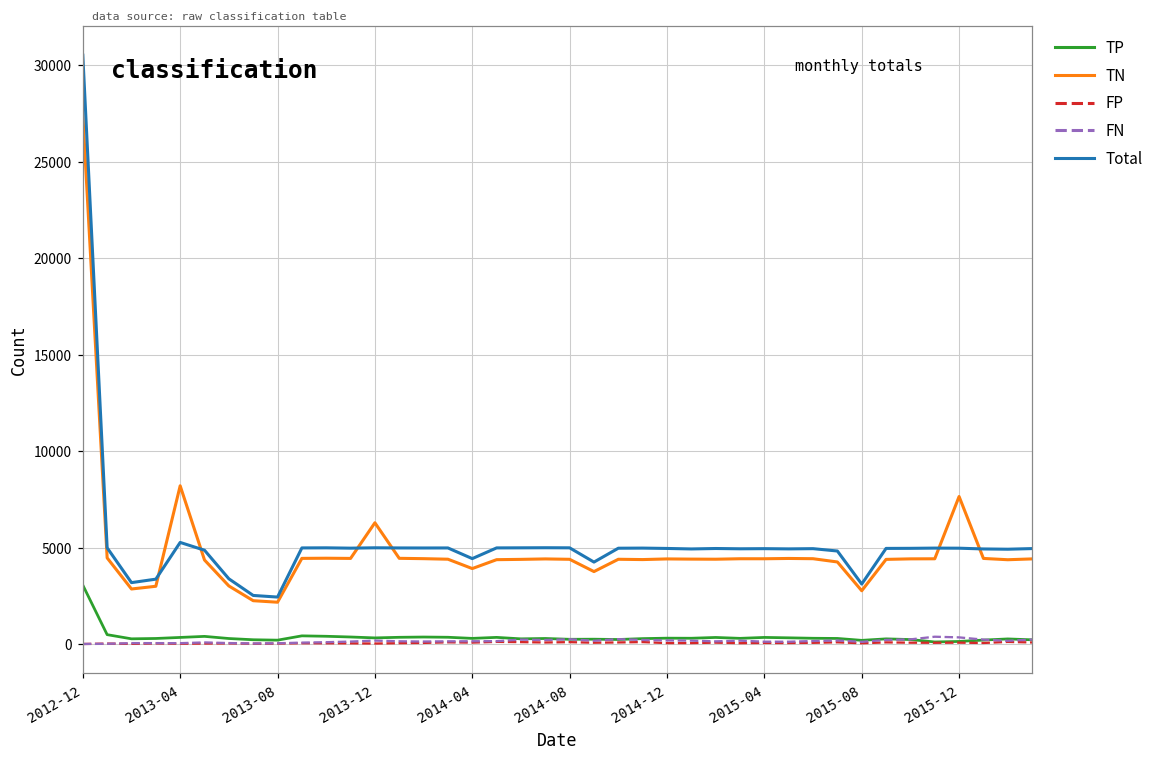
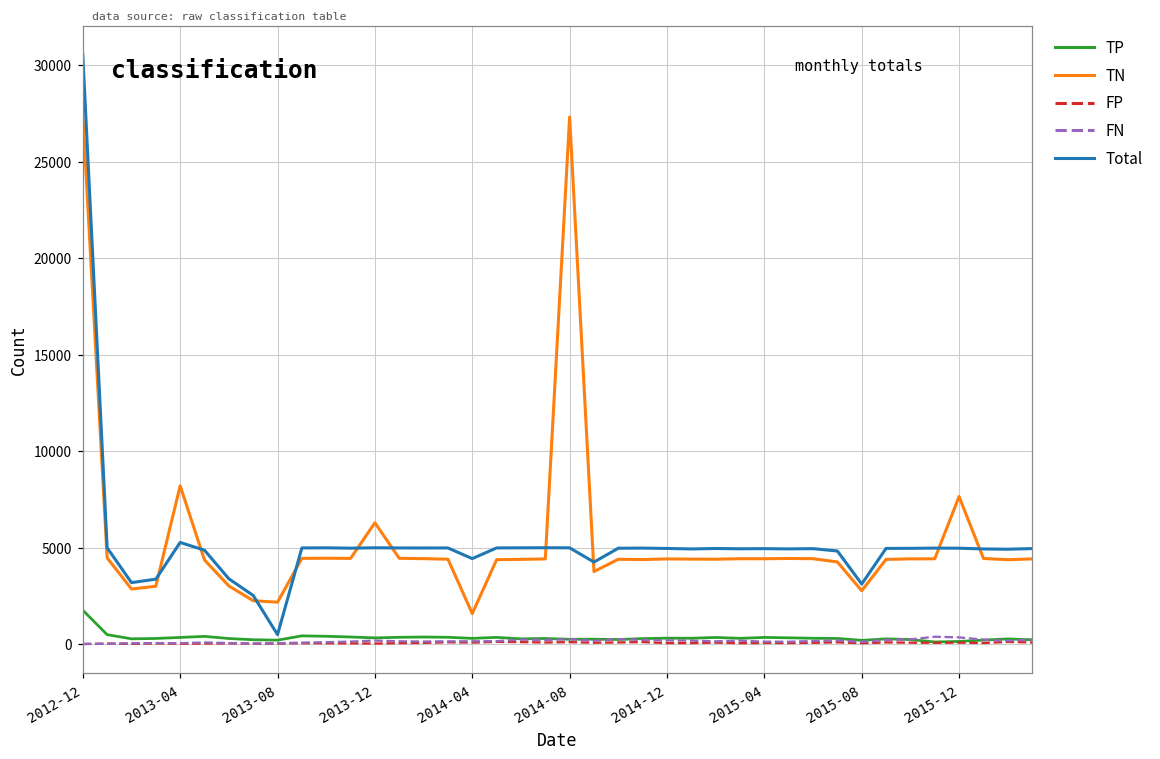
TP, 2012-12: 3100 -> 1800
Total, 2013-08: 2400 -> 500
TN, 2014-04: 3900 -> 1600
TN, 2014-08: 4400 -> 27300
